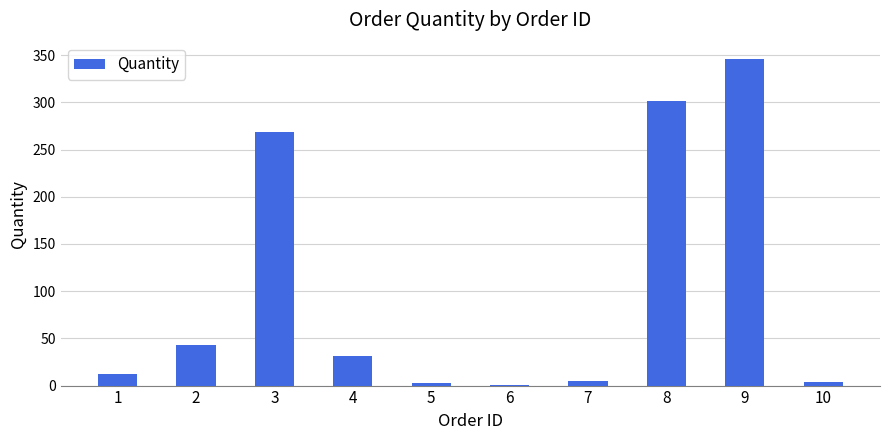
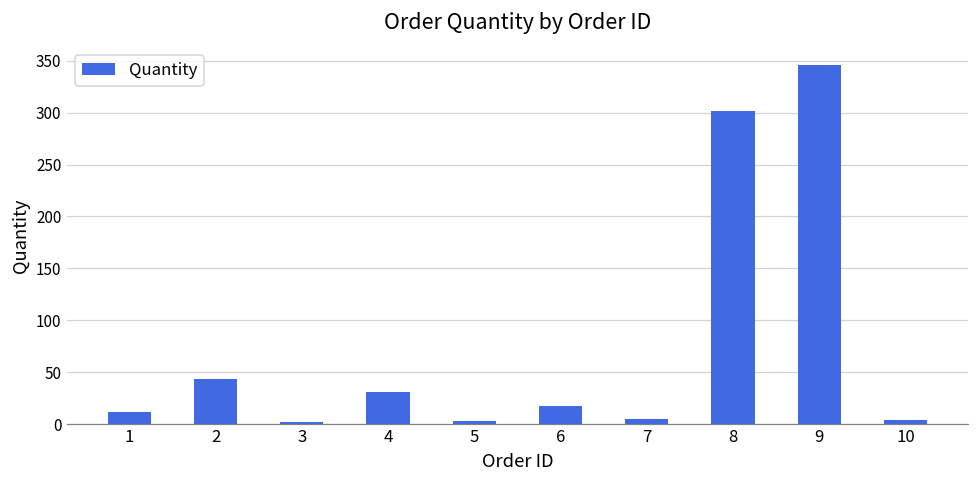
3: 270 -> 0
6: 0 -> 20
